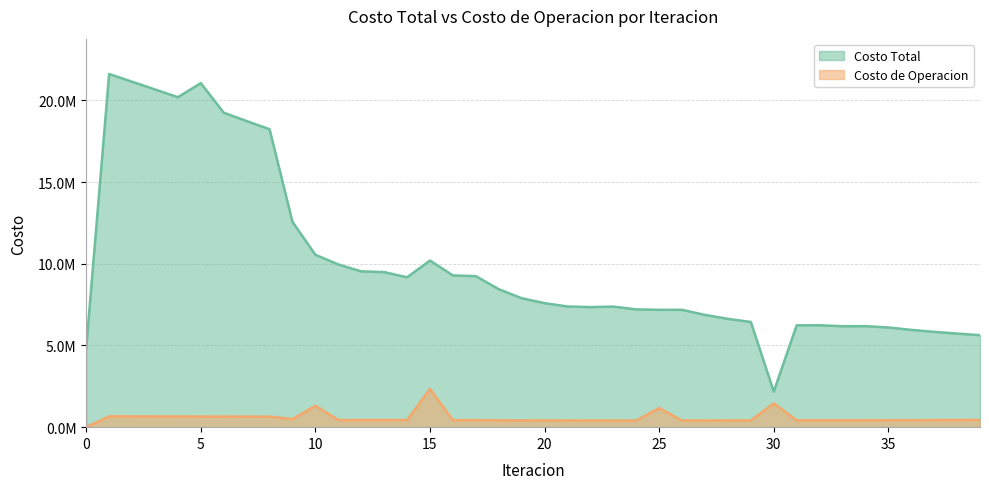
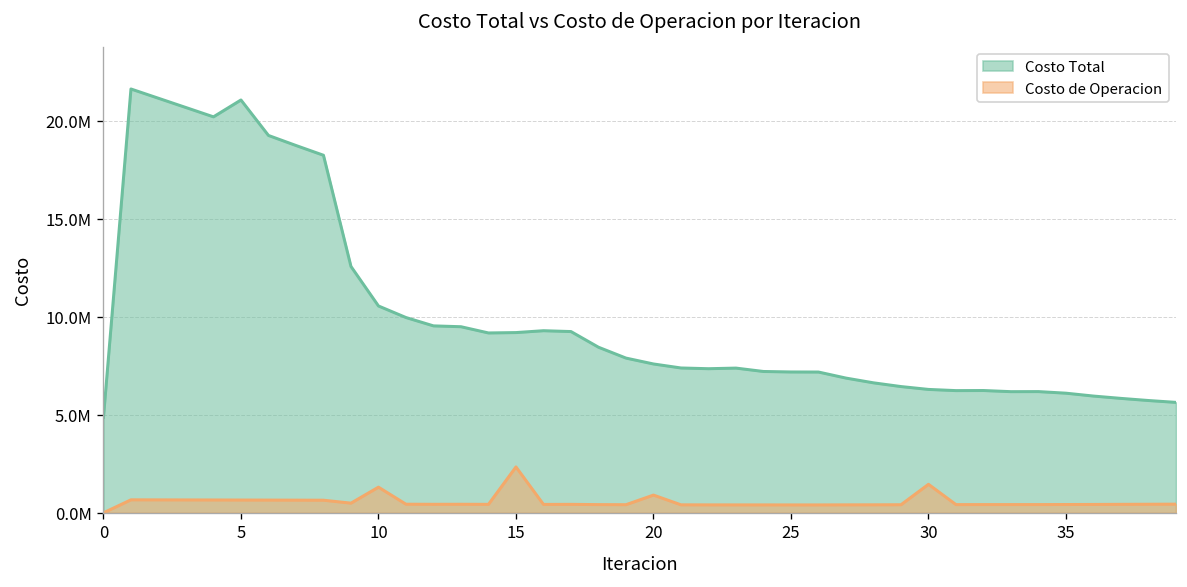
Costo Total, 15: 10200000 -> 9200000
Costo de Operacion, 20: 400000 -> 900000
Costo de Operacion, 25: 1200000 -> 400000
Costo Total, 30: 2200000 -> 6300000
